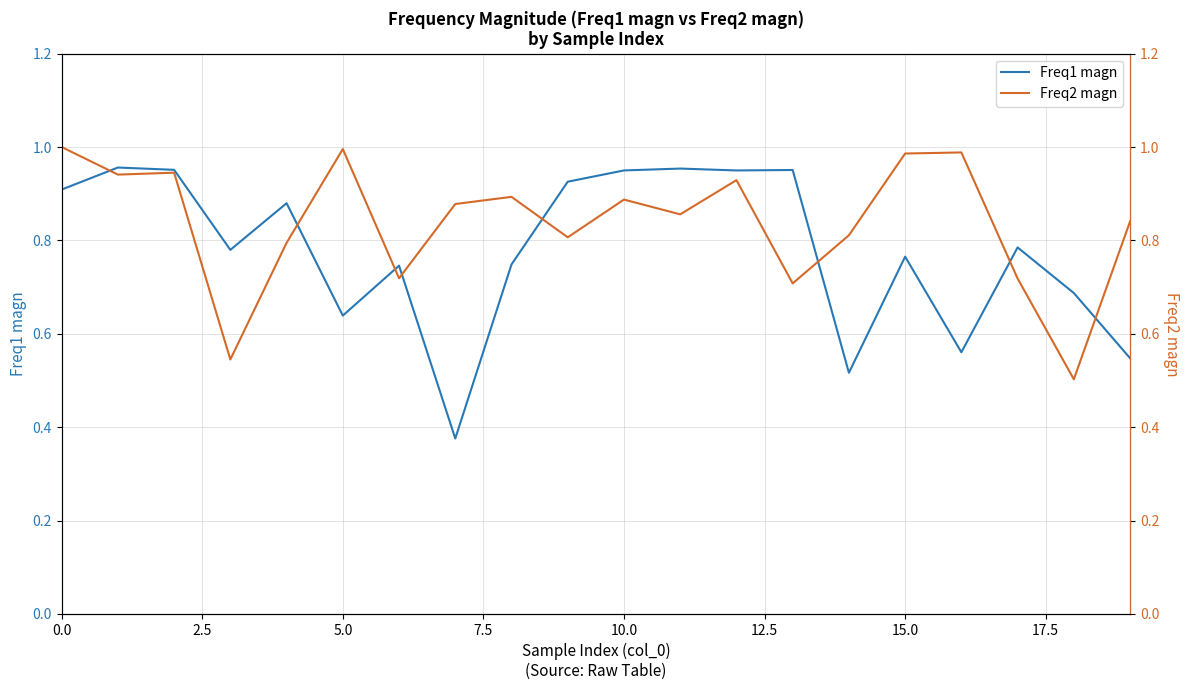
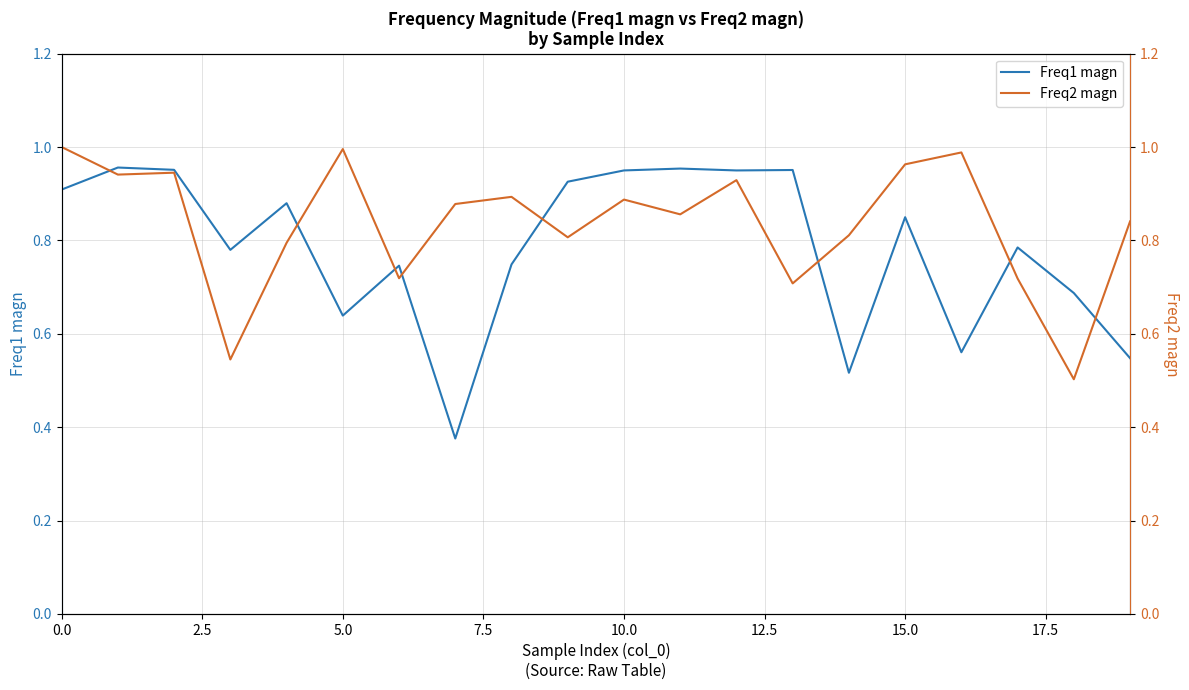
Freq1 magn, 15.0: 0.77 -> 0.85
Freq2 magn, 15.0: 0.99 -> 0.96
